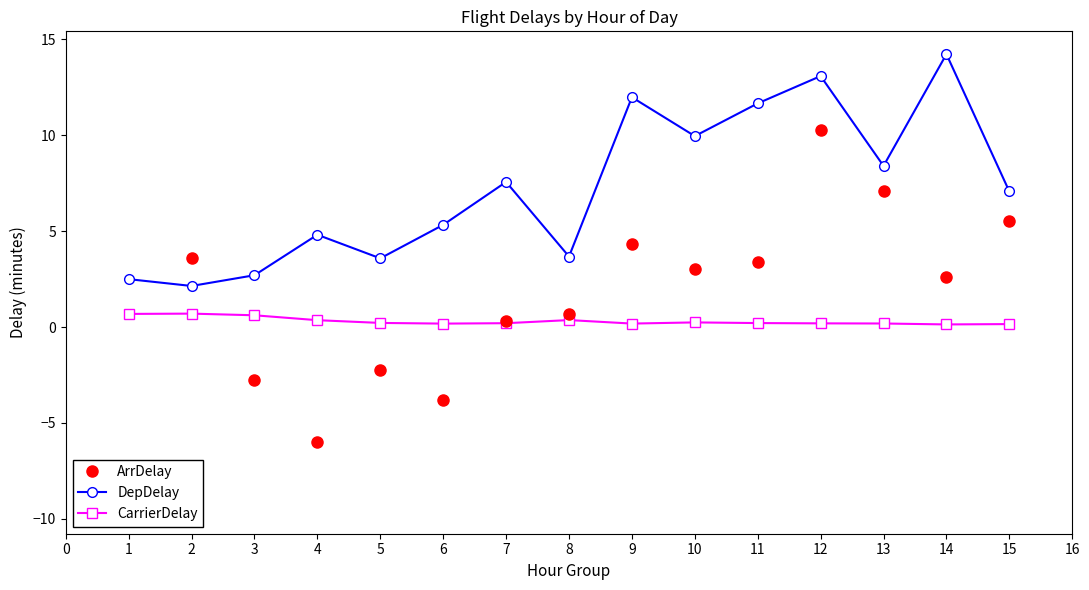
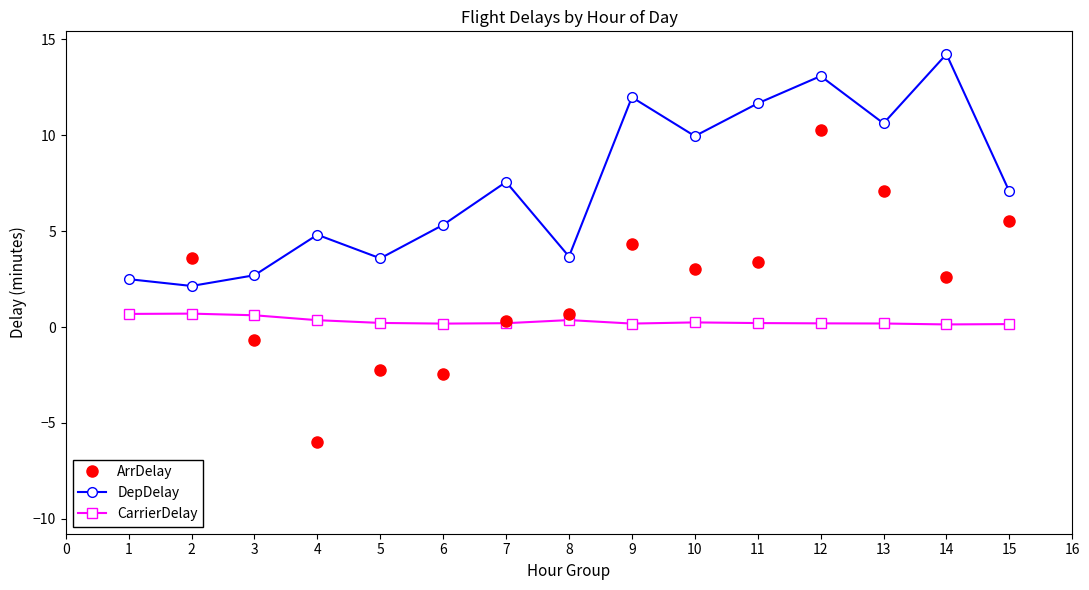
ArrDelay, 3: -2.8 -> -0.7
ArrDelay, 6: -3.8 -> -2.5
DepDelay, 13: 8.4 -> 10.6
